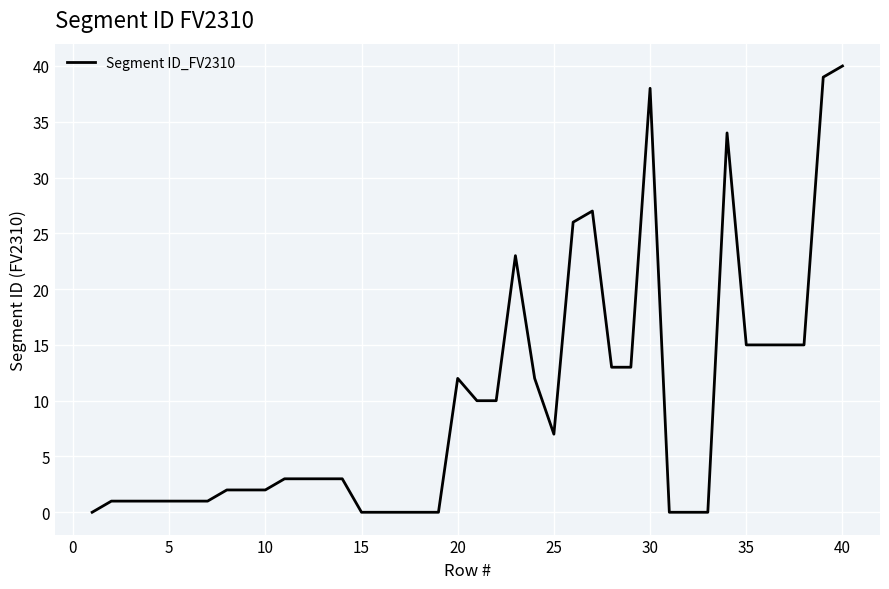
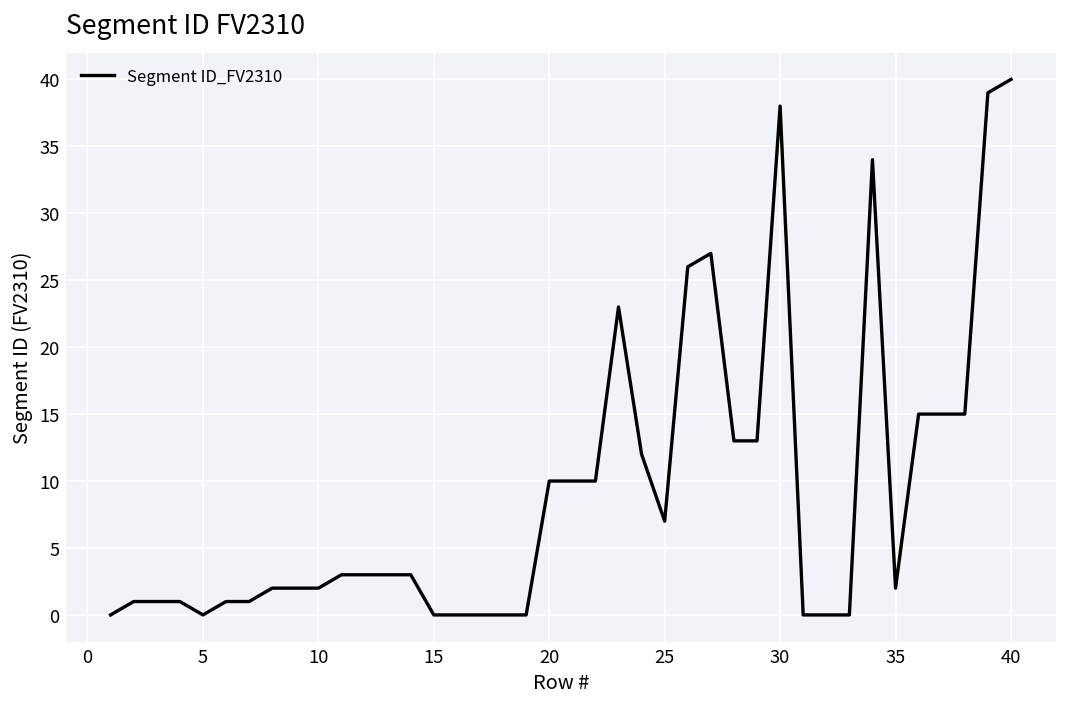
5: 1 -> 0
20: 12 -> 10
35: 15 -> 2
